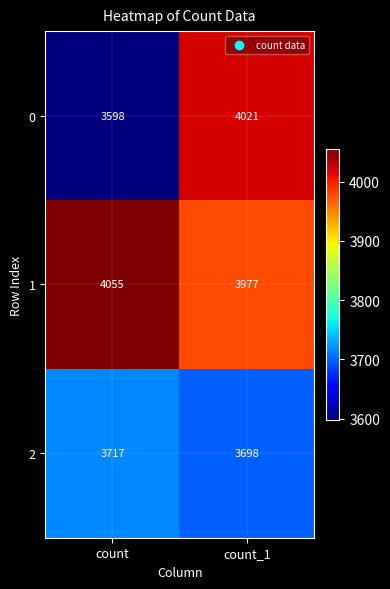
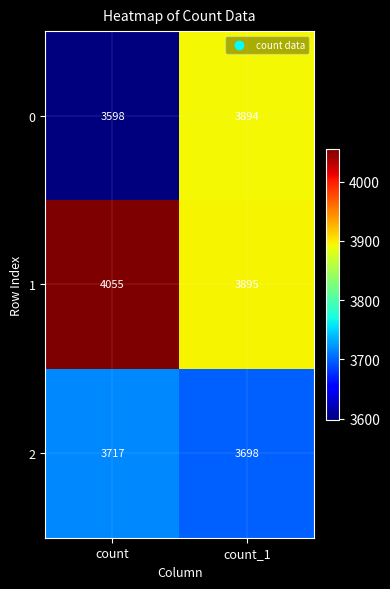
0, count_1: 4021 -> 3894
1, count_1: 3977 -> 3895
